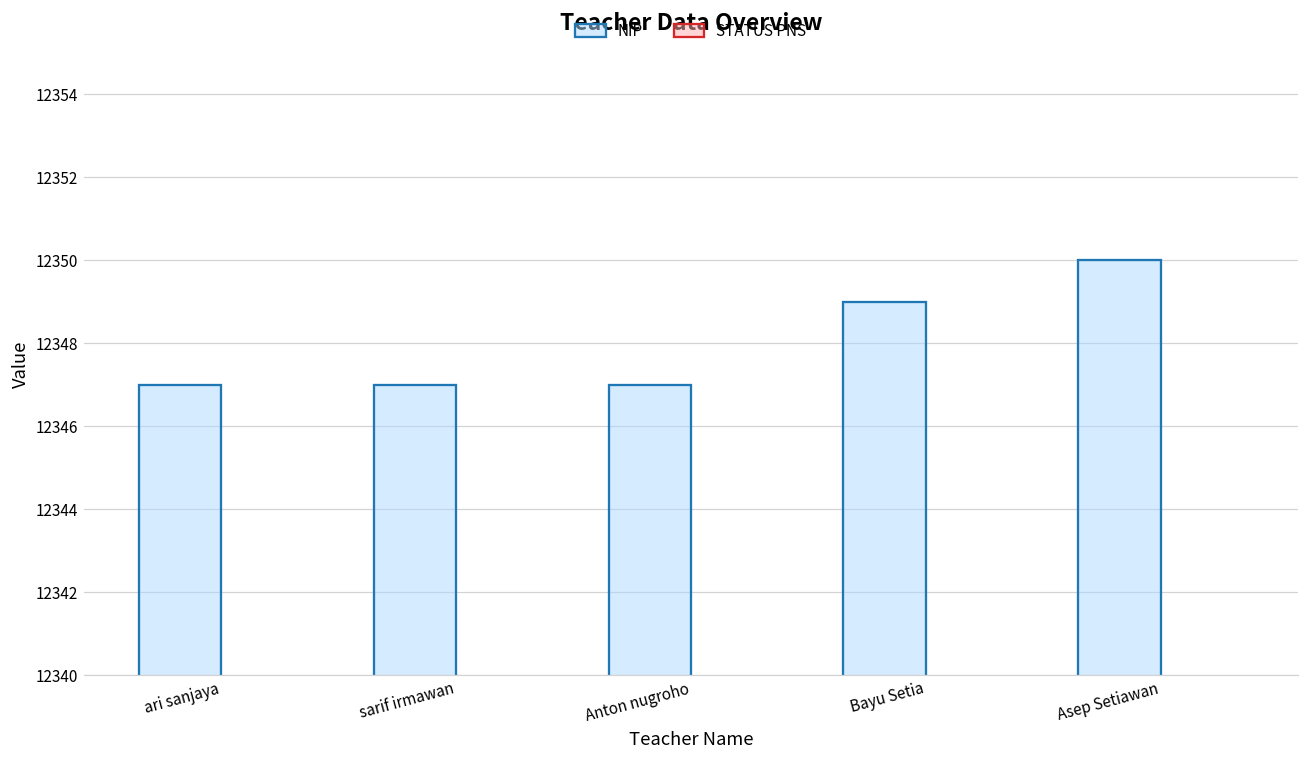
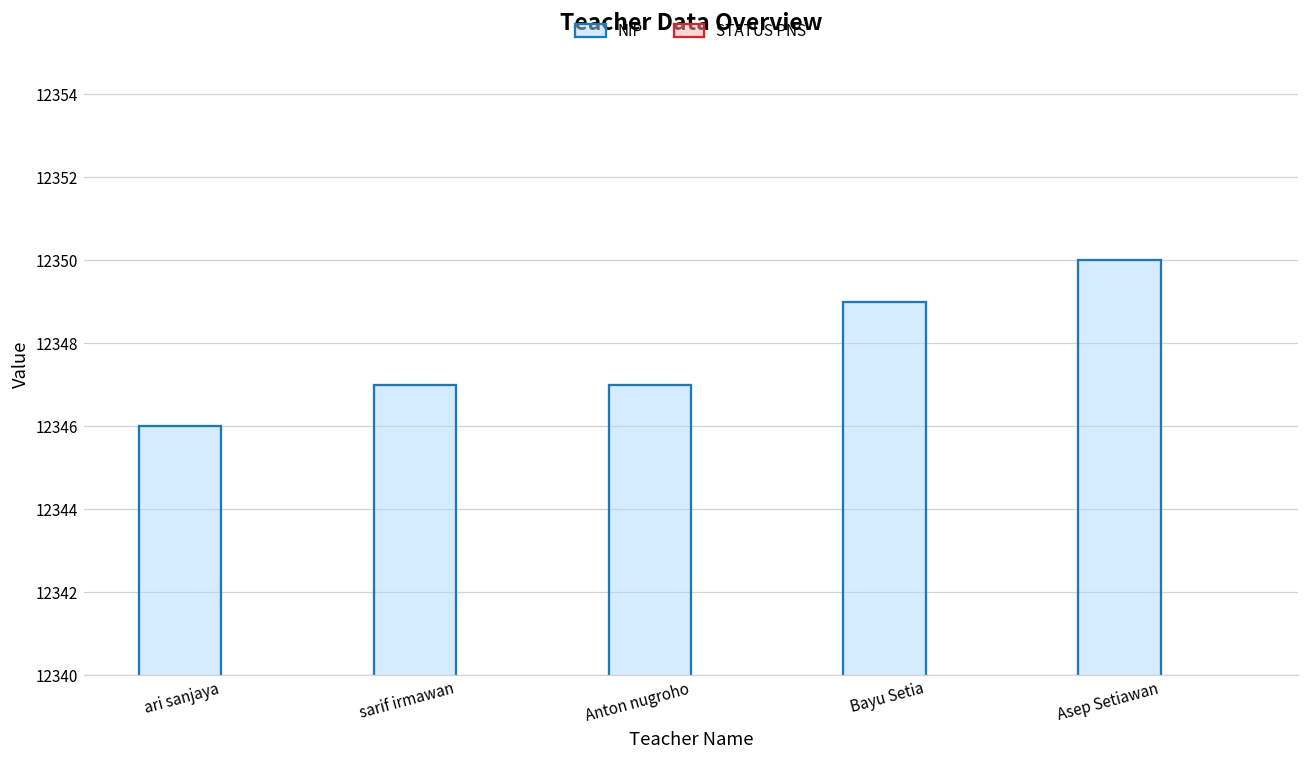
NIP, ari sanjaya: 12347 -> 12346
